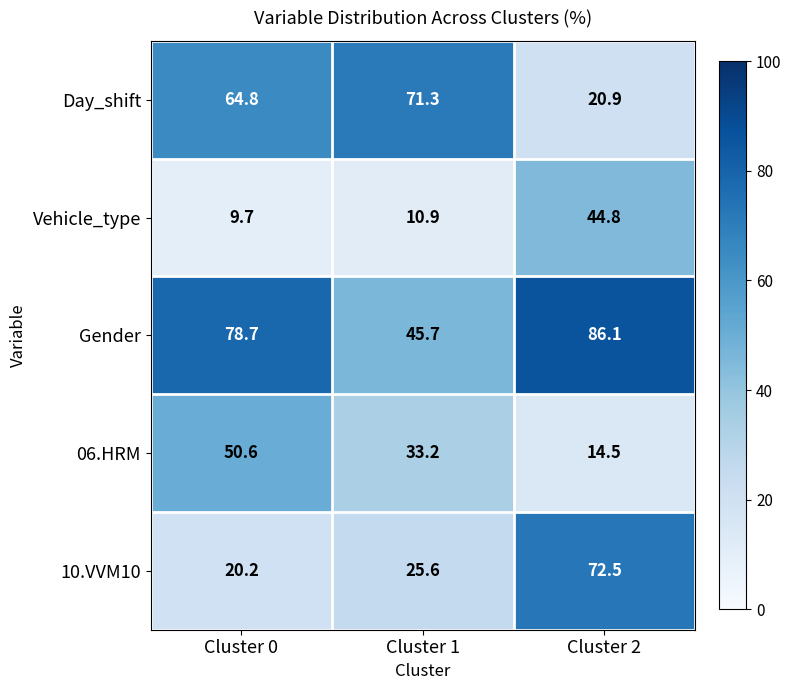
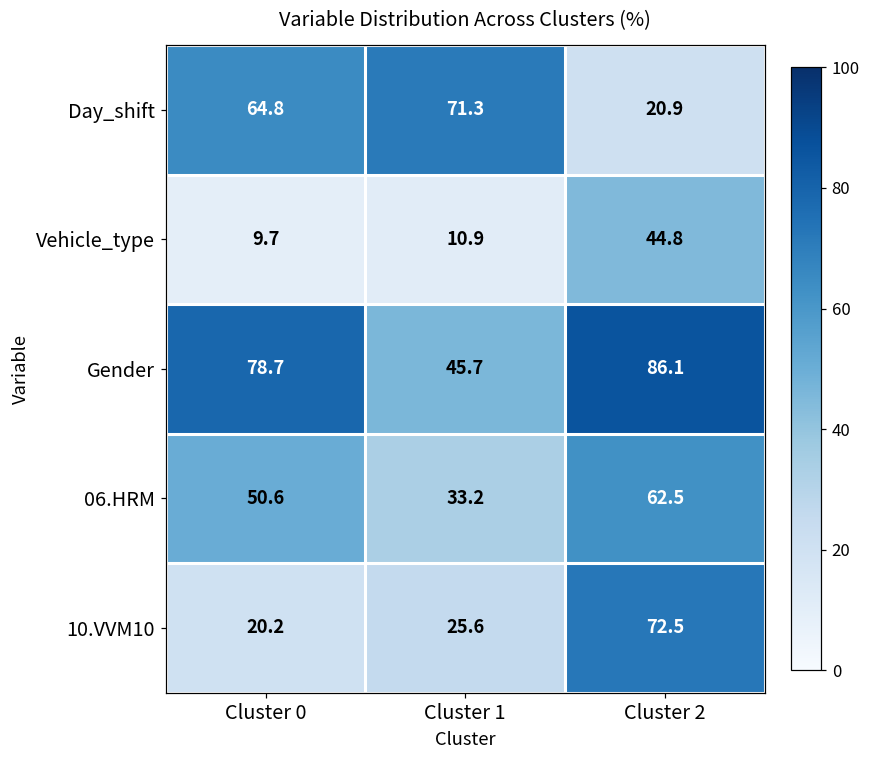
06.HRM, Cluster 2: 14.5 -> 62.5
